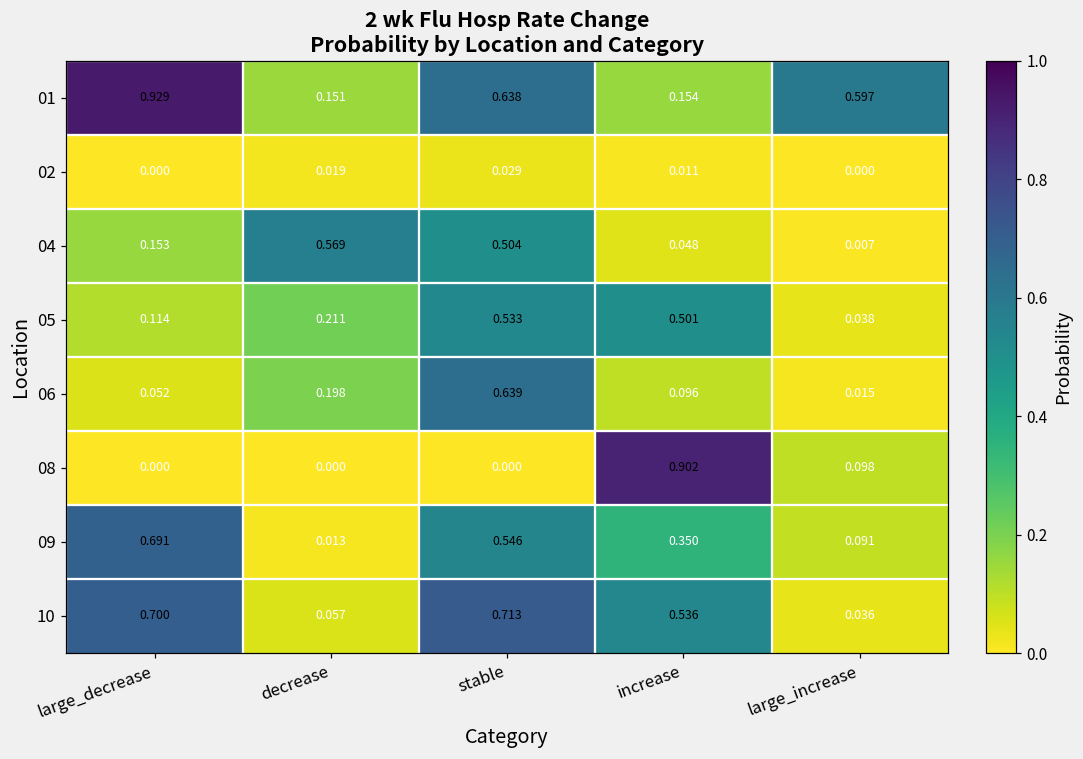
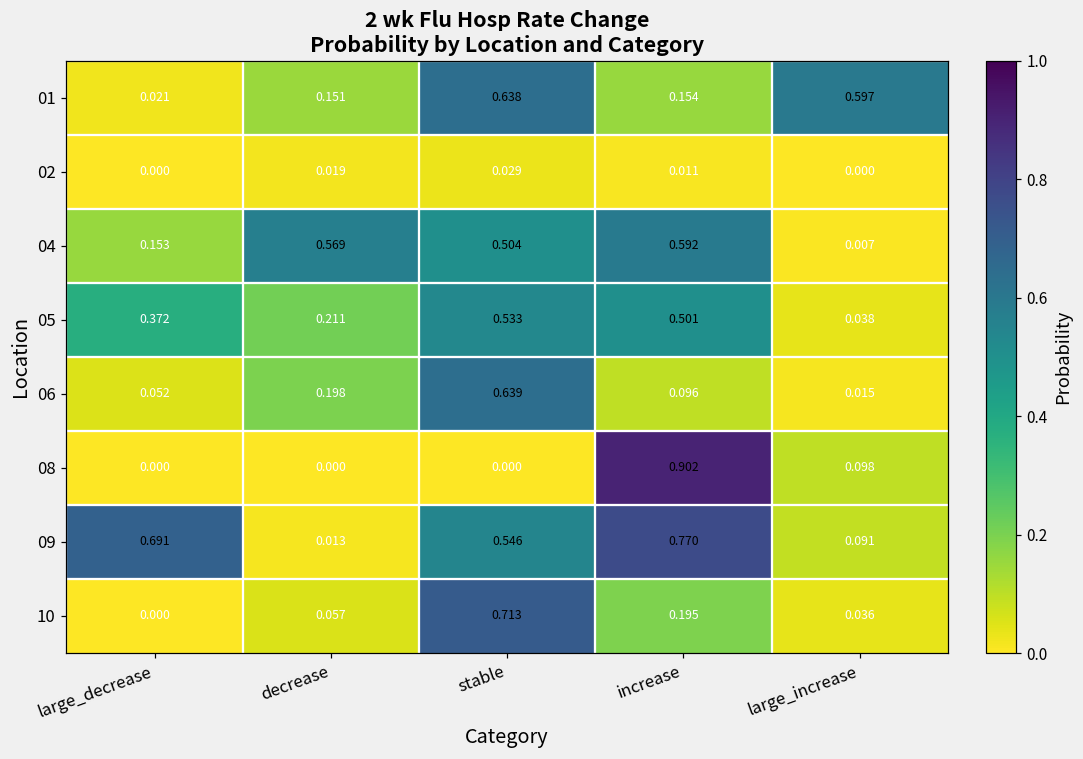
01, large_decrease: 0.929 -> 0.021
04, increase: 0.048 -> 0.592
05, large_decrease: 0.114 -> 0.372
09, increase: 0.350 -> 0.770
10, large_decrease: 0.700 -> 0.000
10, increase: 0.536 -> 0.195
